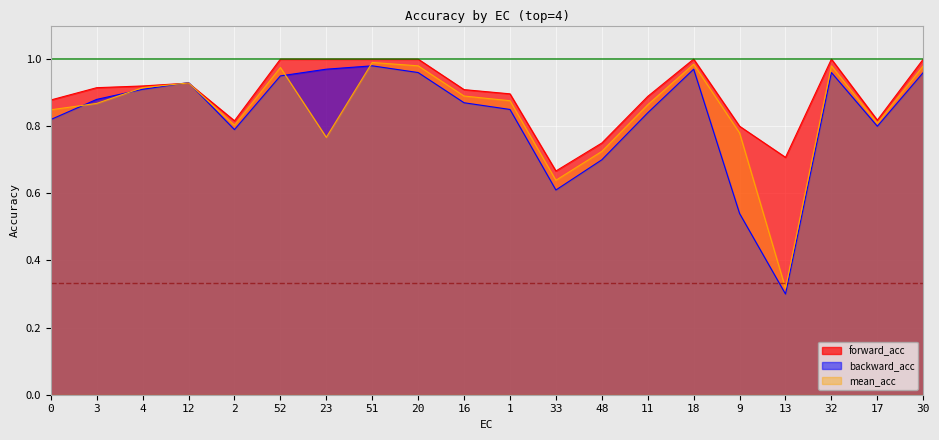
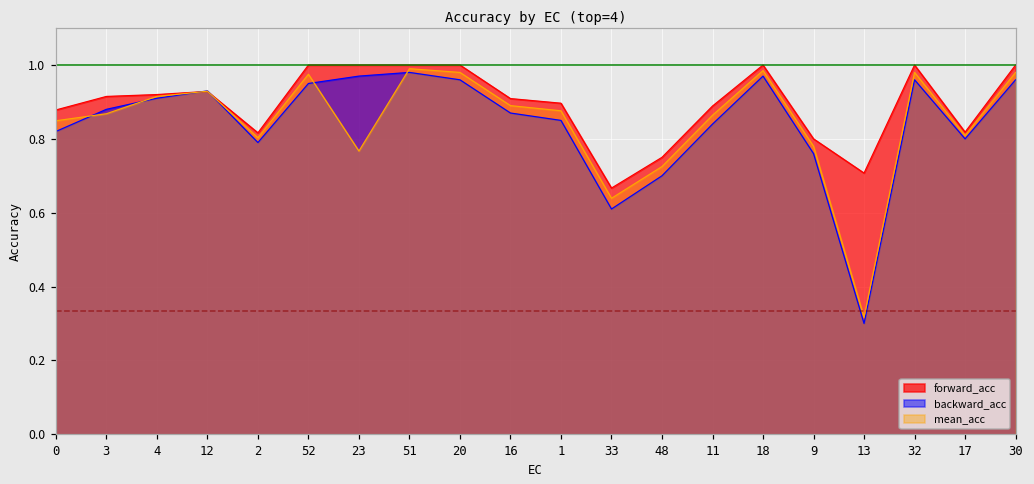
backward_acc, 9: 0.54 -> 0.76
